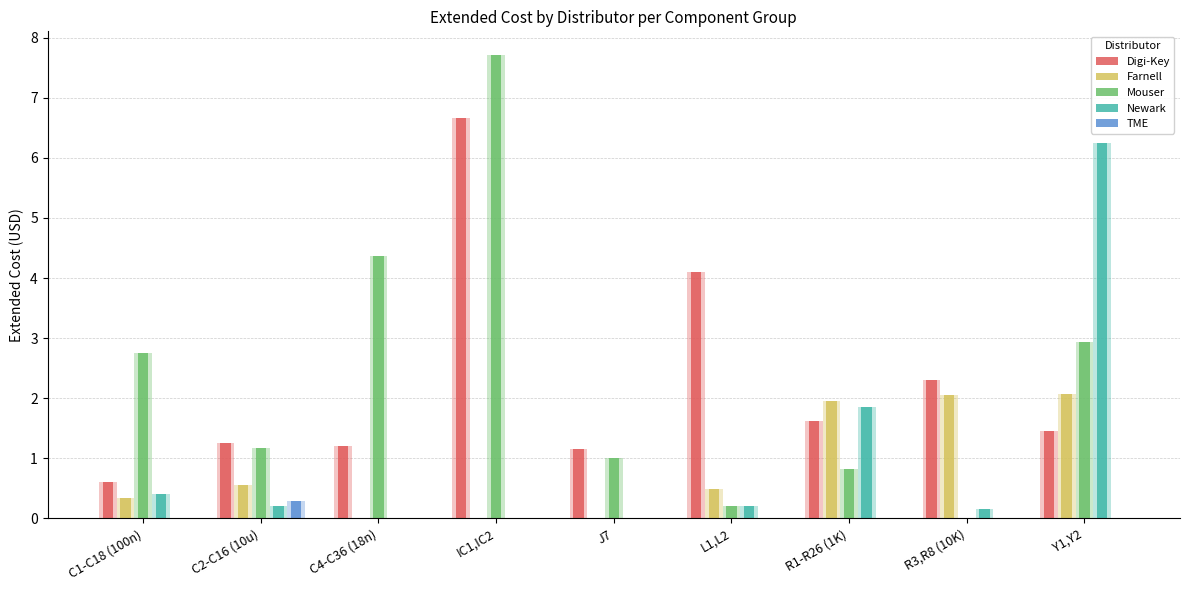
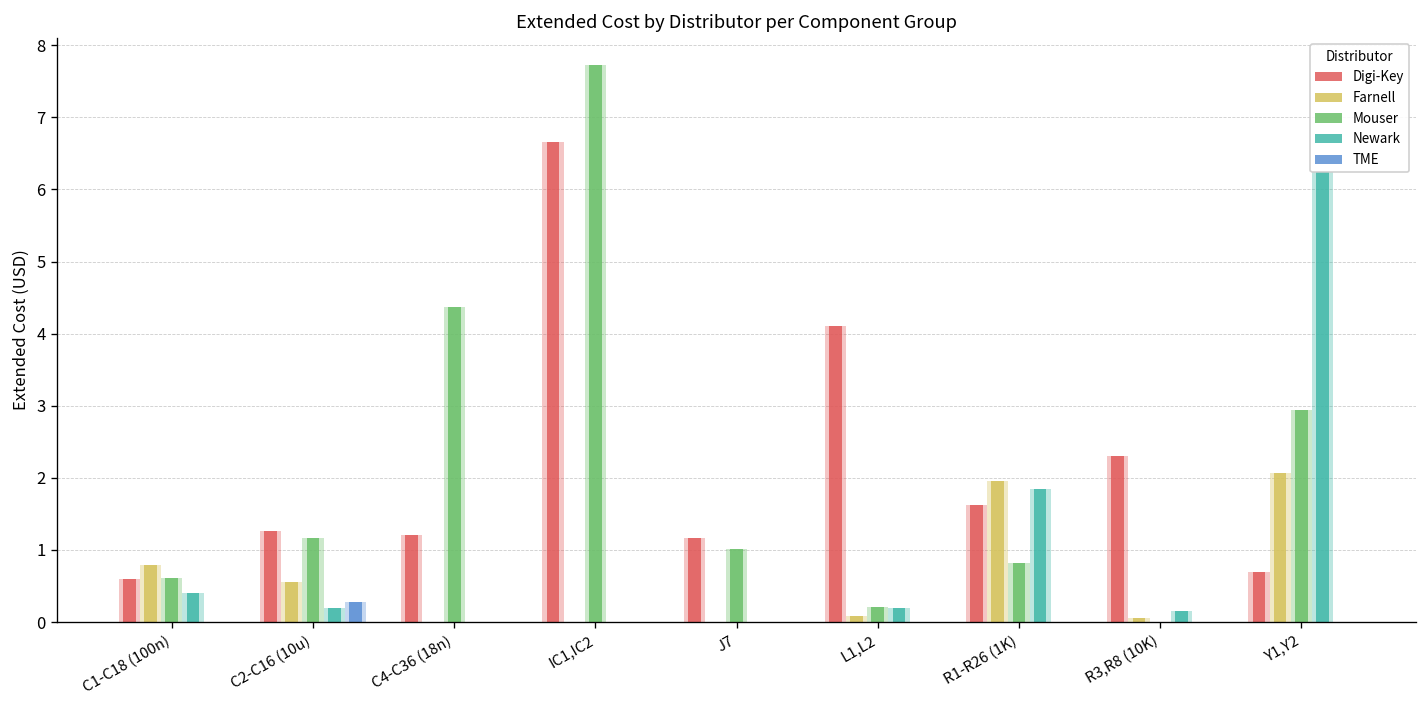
Farnell, C1-C18 (100n): 0.3 -> 0.8
Mouser, C1-C18 (100n): 2.8 -> 0.6
Farnell, L1,L2: 0.5 -> 0.1
Farnell, R3,R8 (10K): 2.1 -> 0.1
Digi-Key, Y1,Y2: 1.5 -> 0.7
